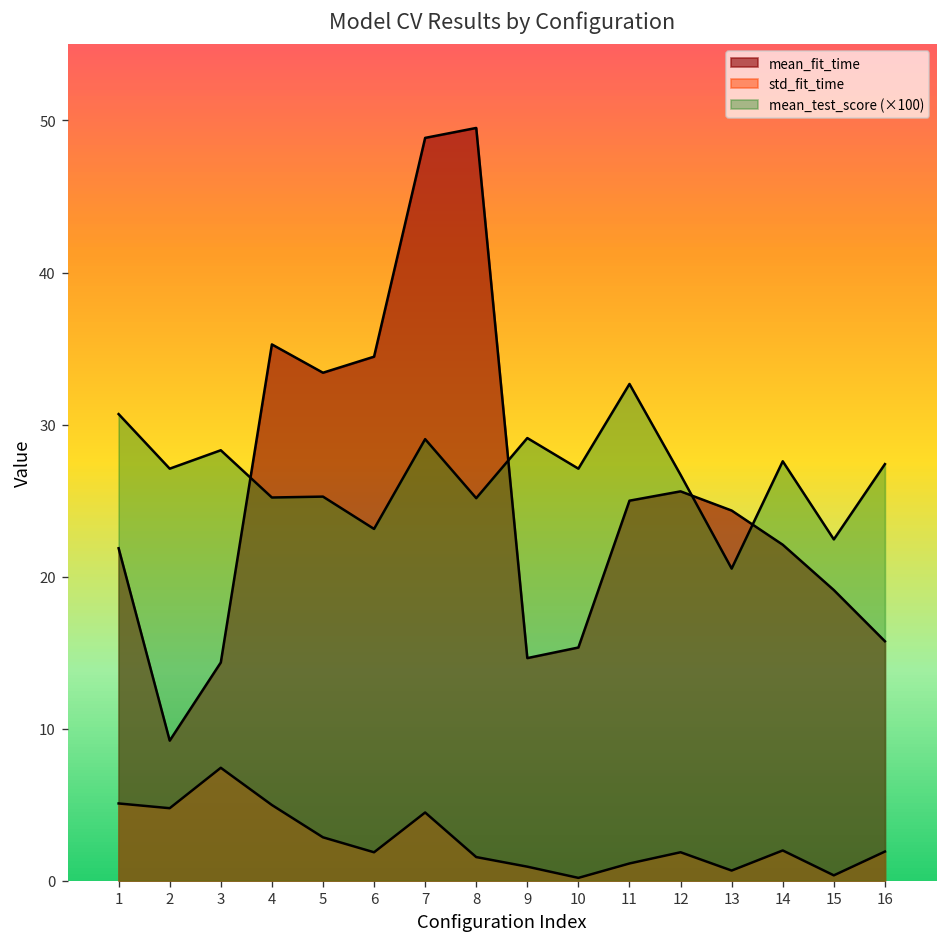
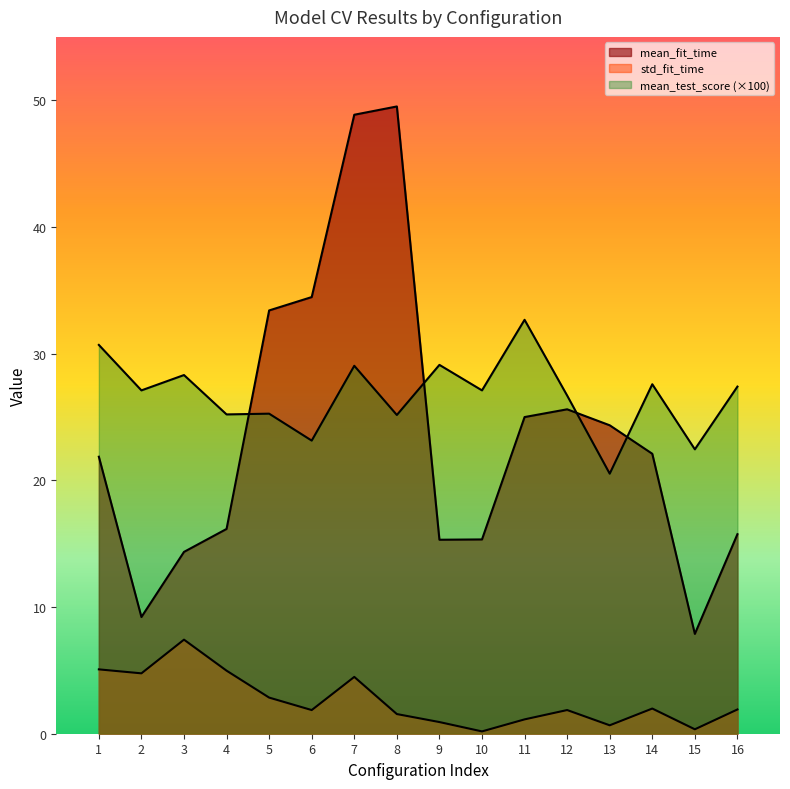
mean_fit_time, 4: 35.3 -> 16.2
mean_fit_time, 9: 14.6 -> 15.3
mean_fit_time, 15: 19.1 -> 7.9
